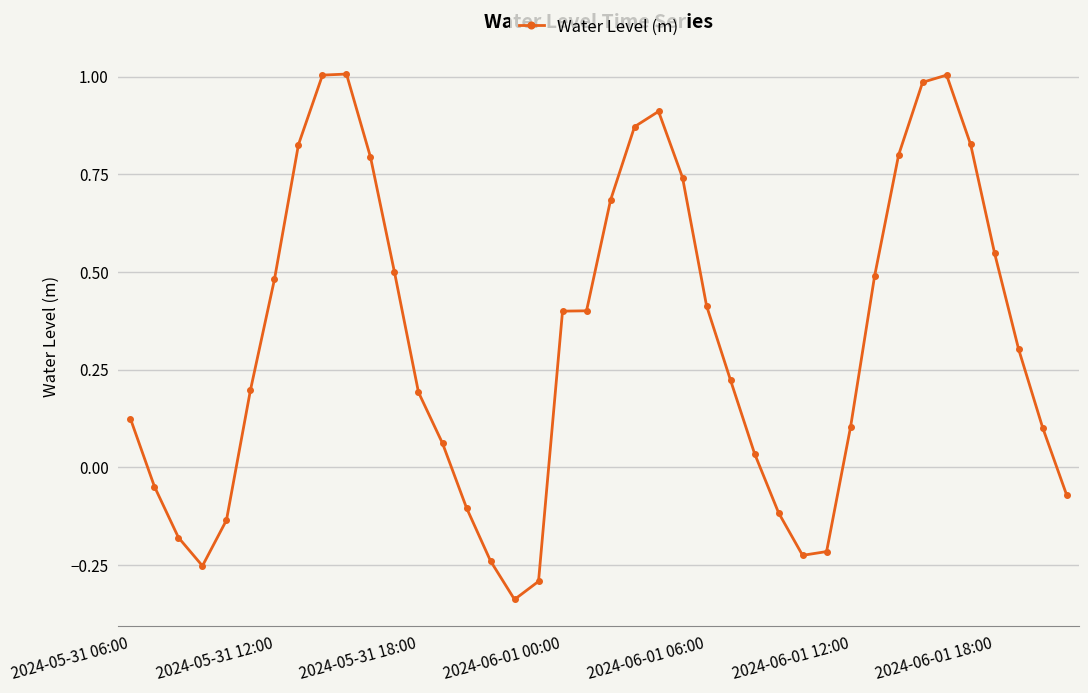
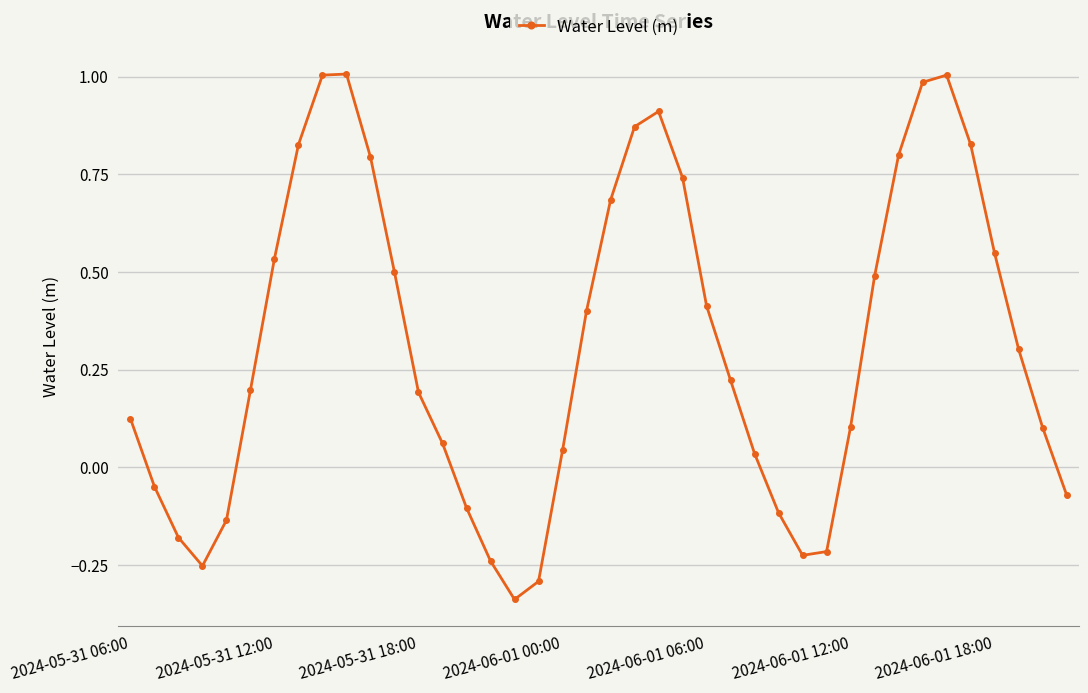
2024-05-31 12:00: 0.48 -> 0.53
2024-06-01 00:00: 0.40 -> 0.04
